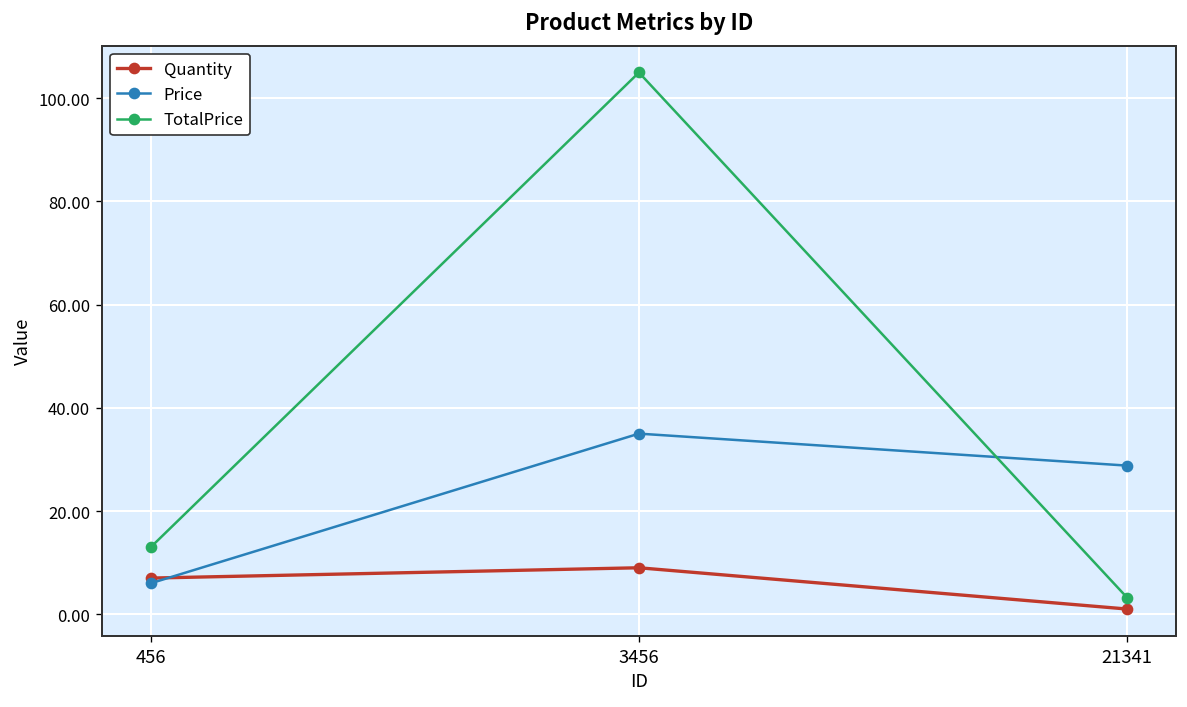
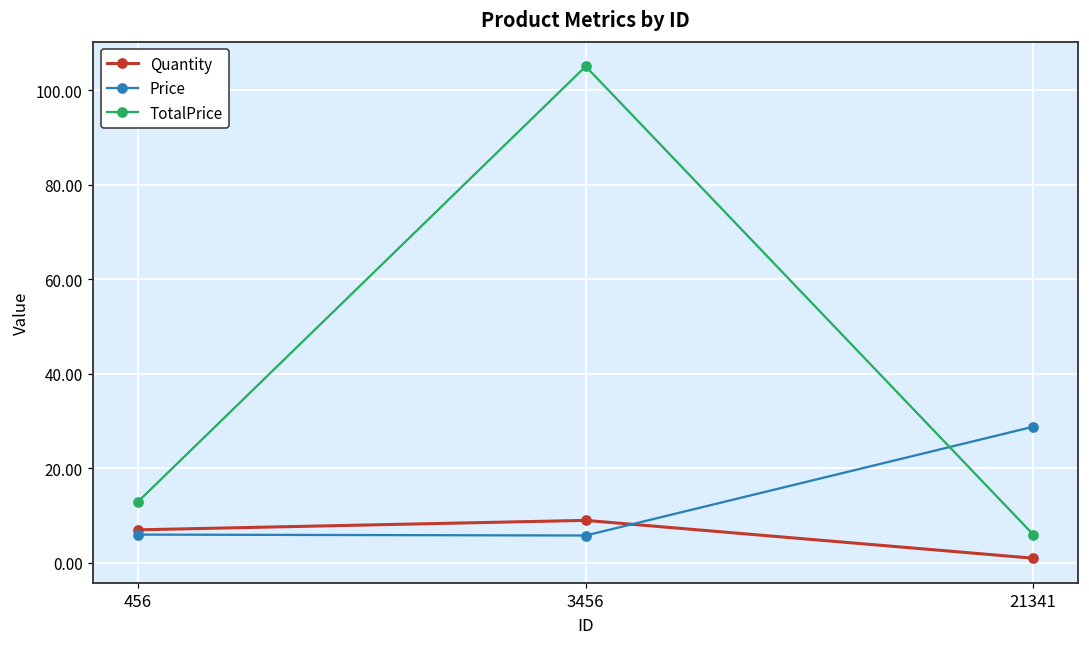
Price, 3456: 35 -> 6
TotalPrice, 21341: 3 -> 6
